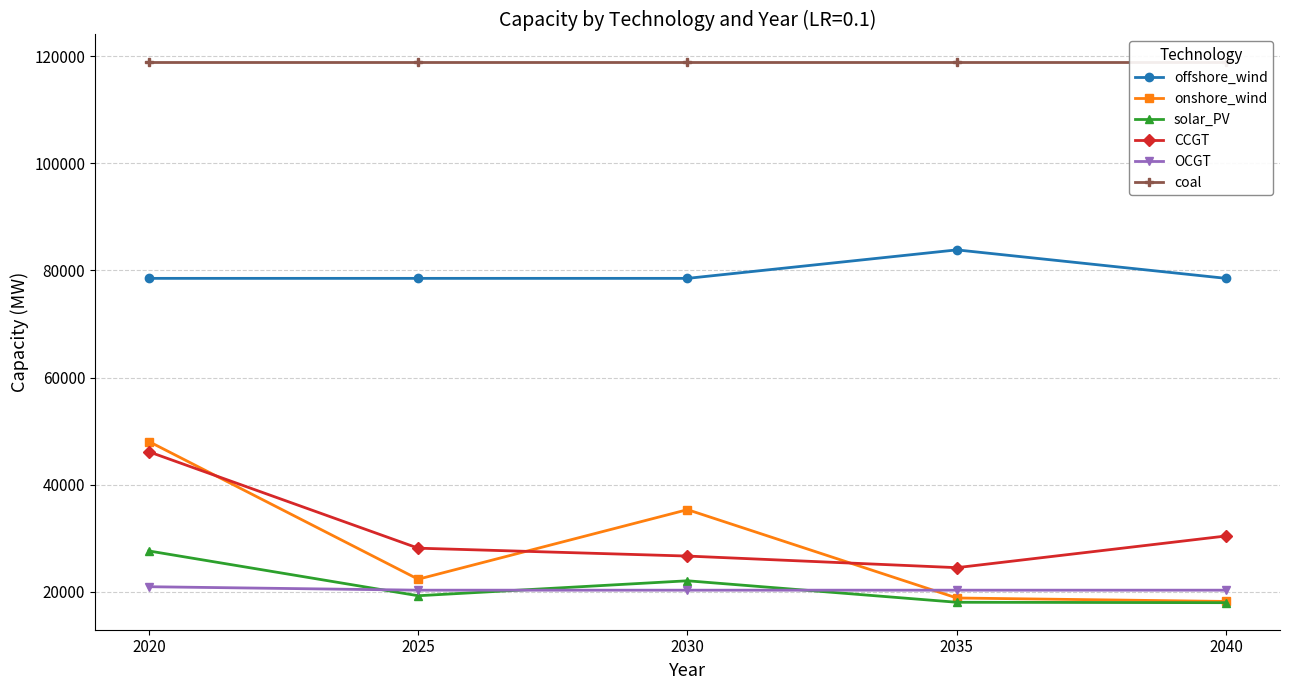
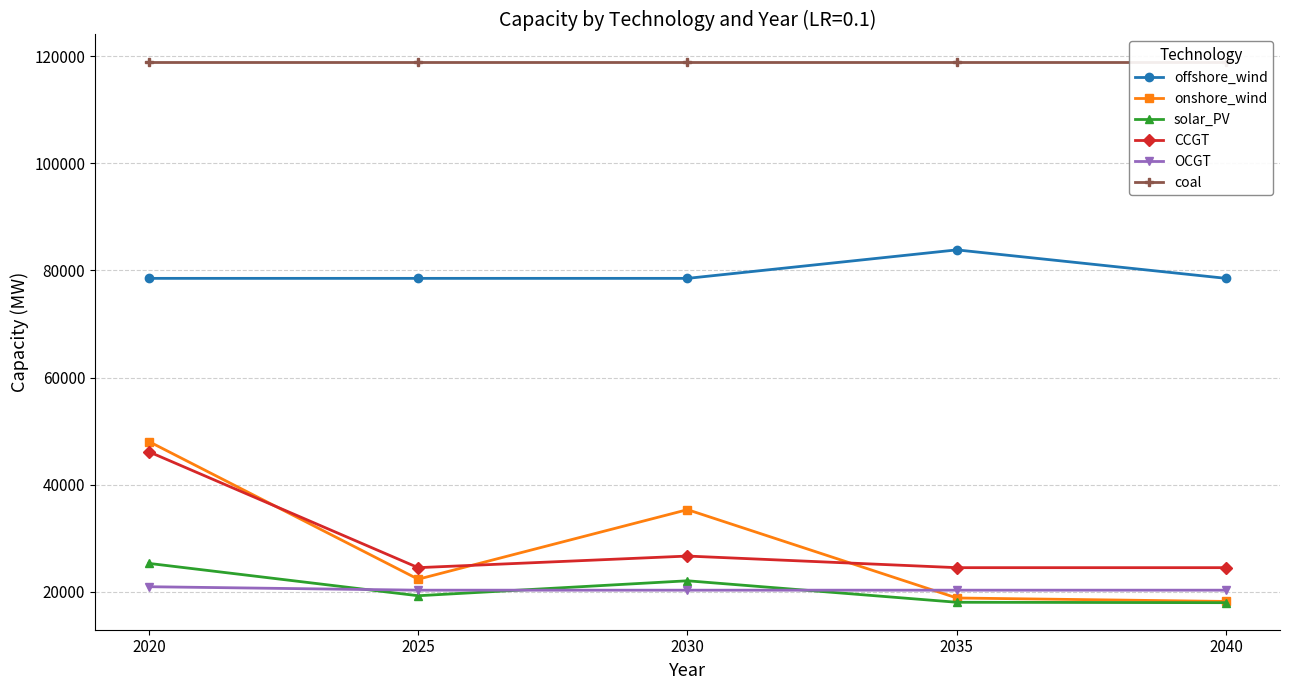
solar_PV, 2020: 28000 -> 25000
CCGT, 2025: 28000 -> 25000
CCGT, 2040: 30000 -> 25000
